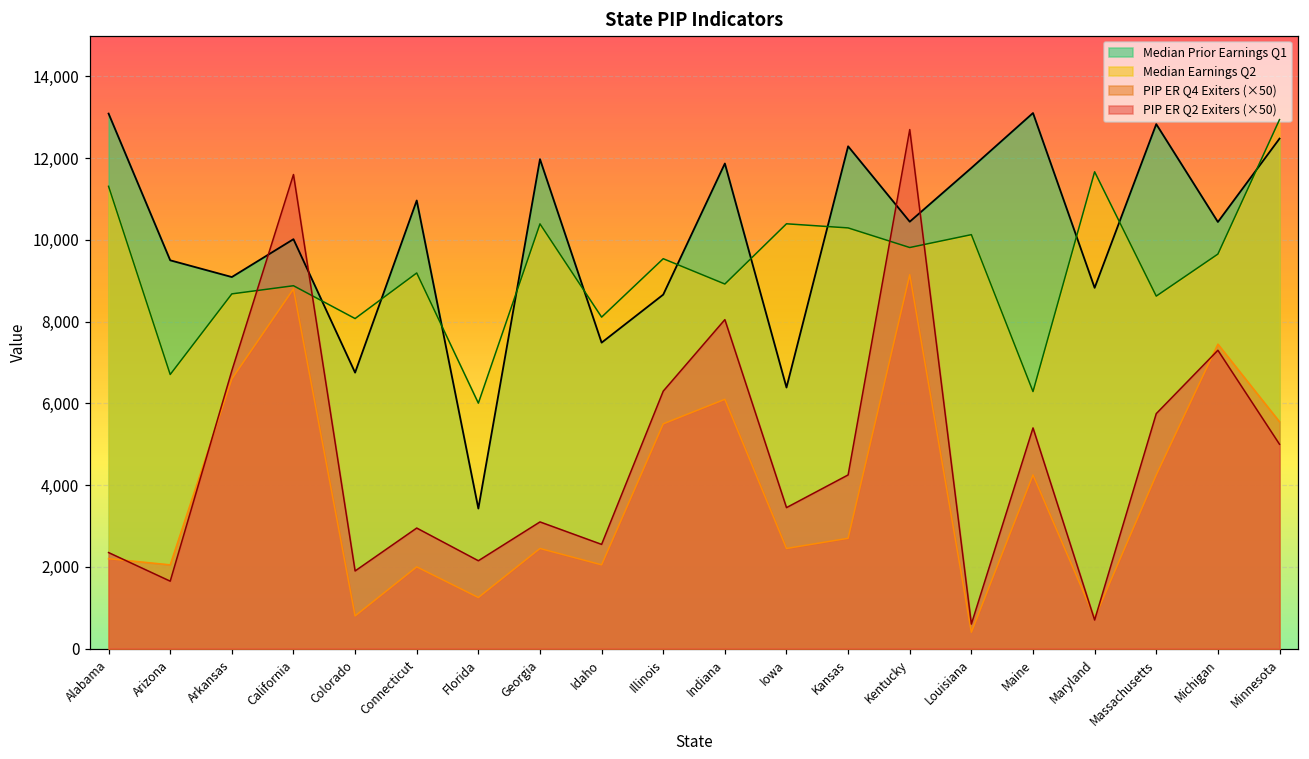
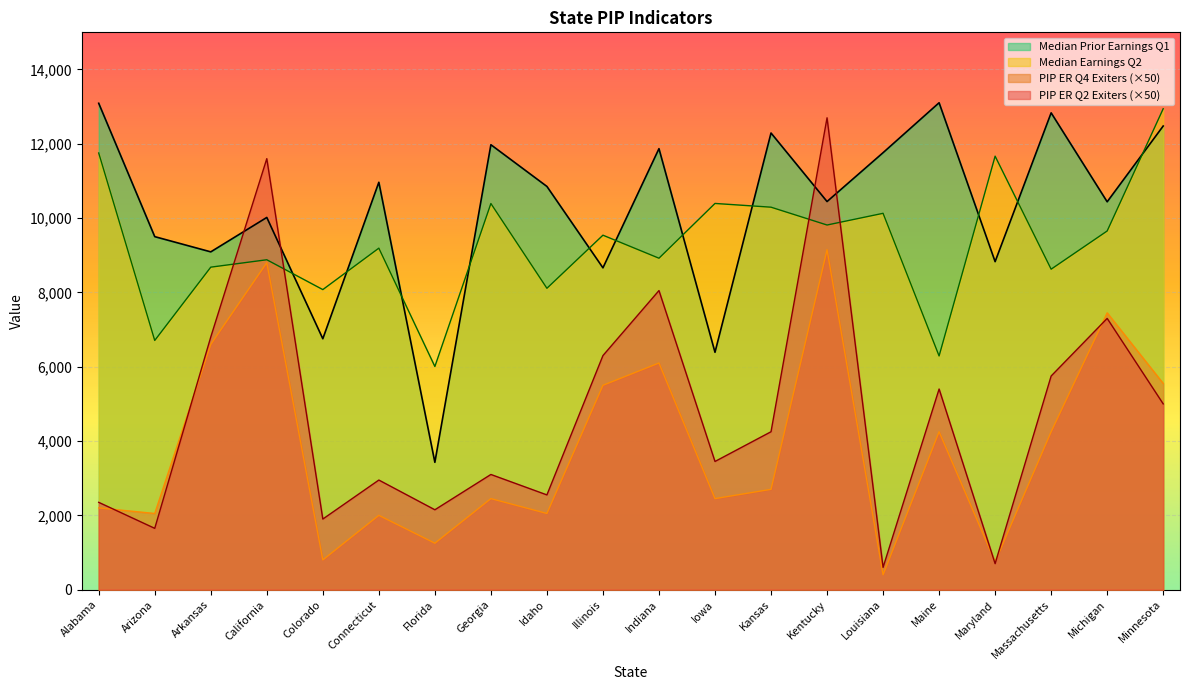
Median Earnings Q2, Alabama: 11,300 -> 11,800
Median Prior Earnings Q1, Idaho: 7,500 -> 10,900
